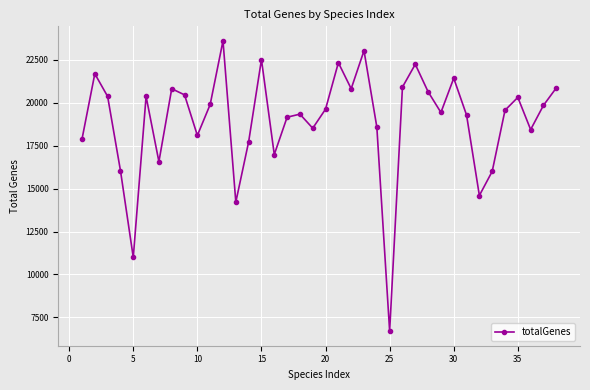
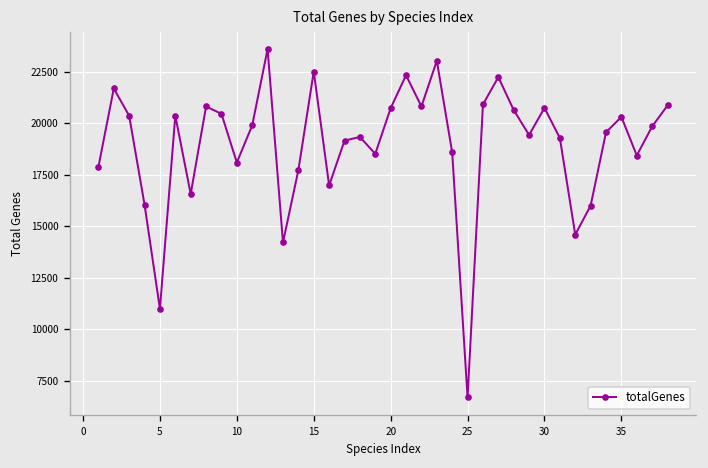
20: 19600 -> 20700
30: 21400 -> 20800
